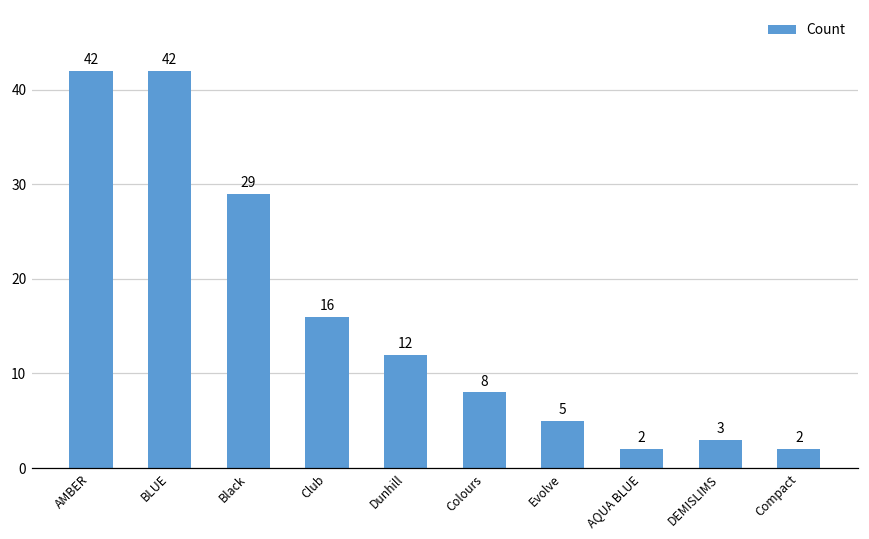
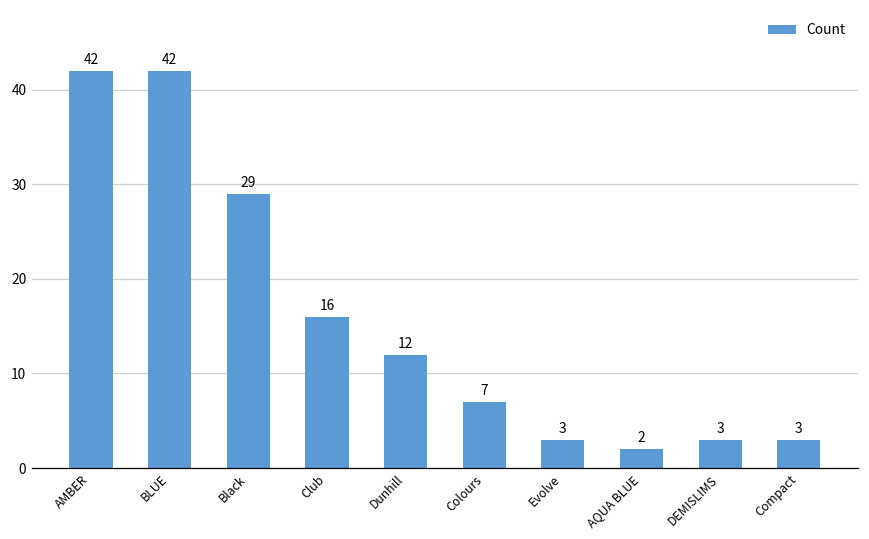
Colours: 8 -> 7
Evolve: 5 -> 3
Compact: 2 -> 3
